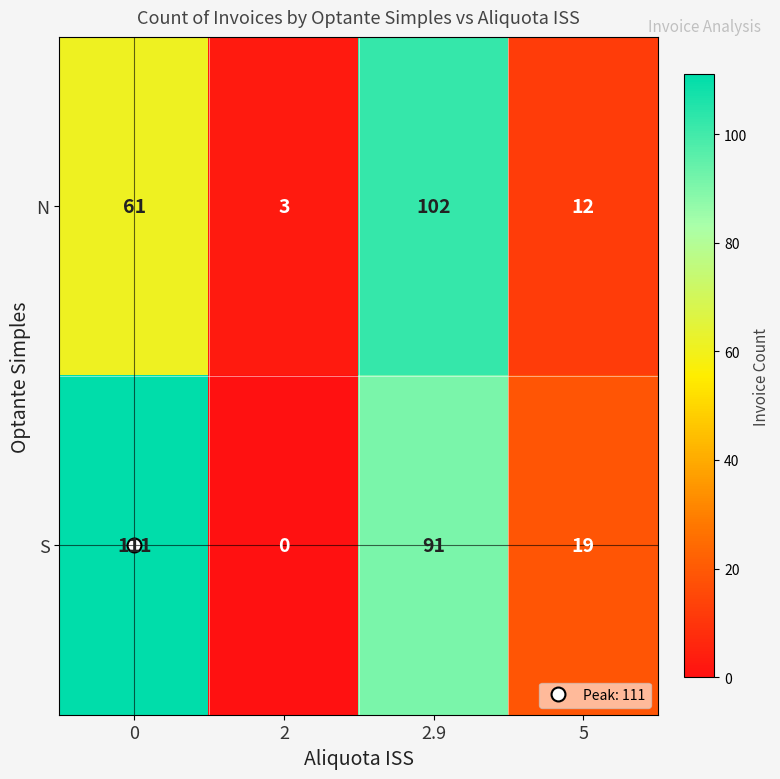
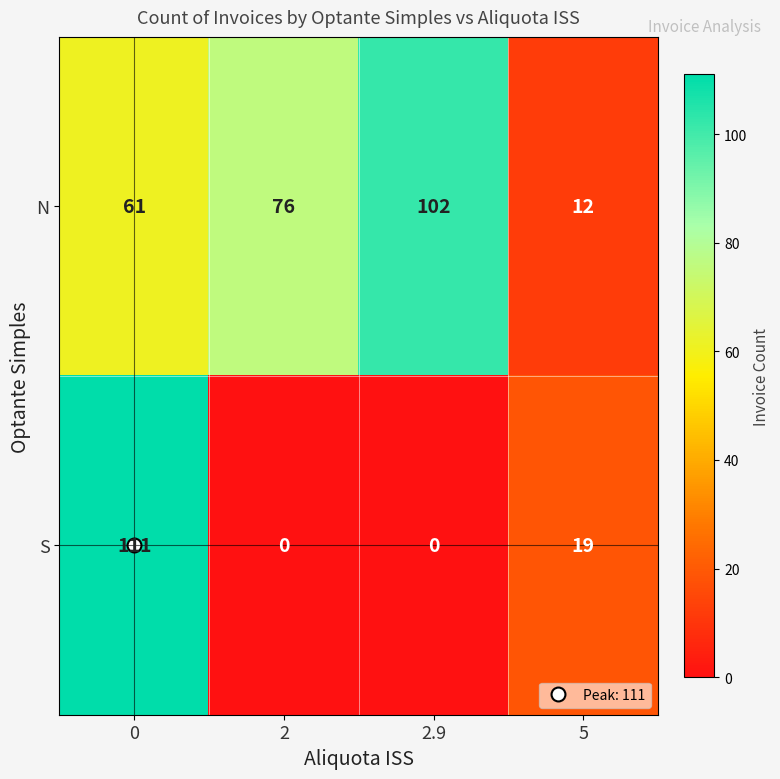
N, 2: 3 -> 76
S, 2.9: 91 -> 0
